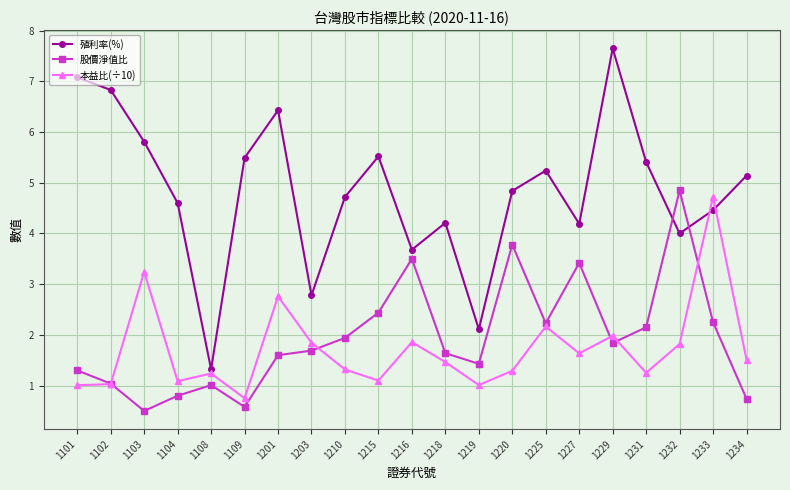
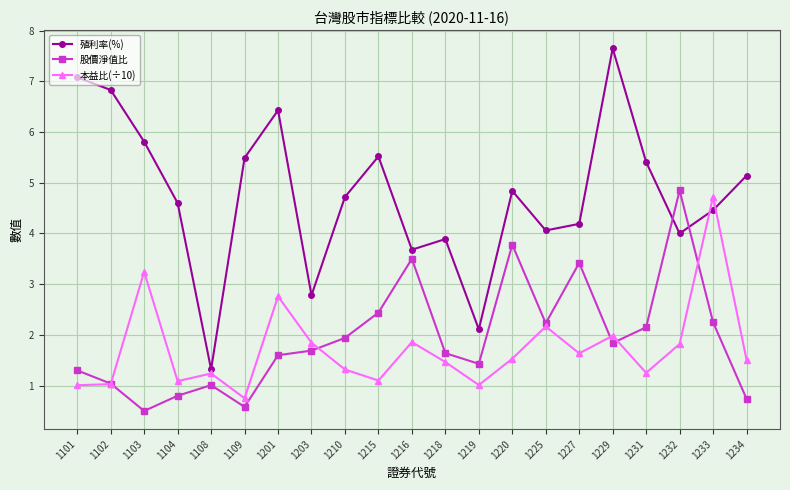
殖利率(%), 1218: 4.2 -> 3.9
本益比(÷10), 1220: 1.3 -> 1.5
殖利率(%), 1225: 5.2 -> 4.1
